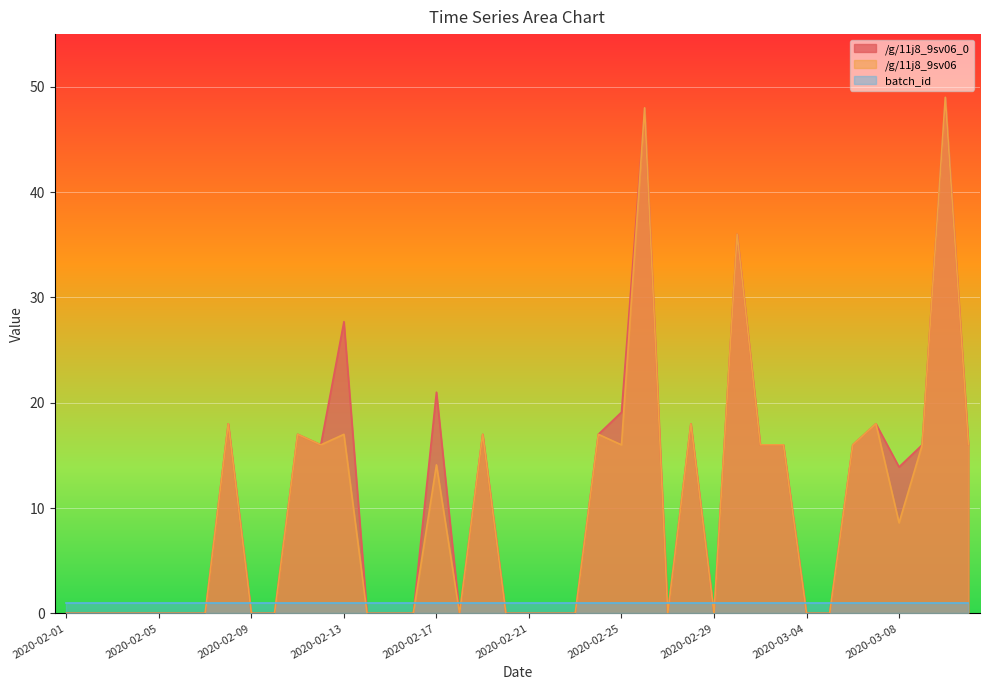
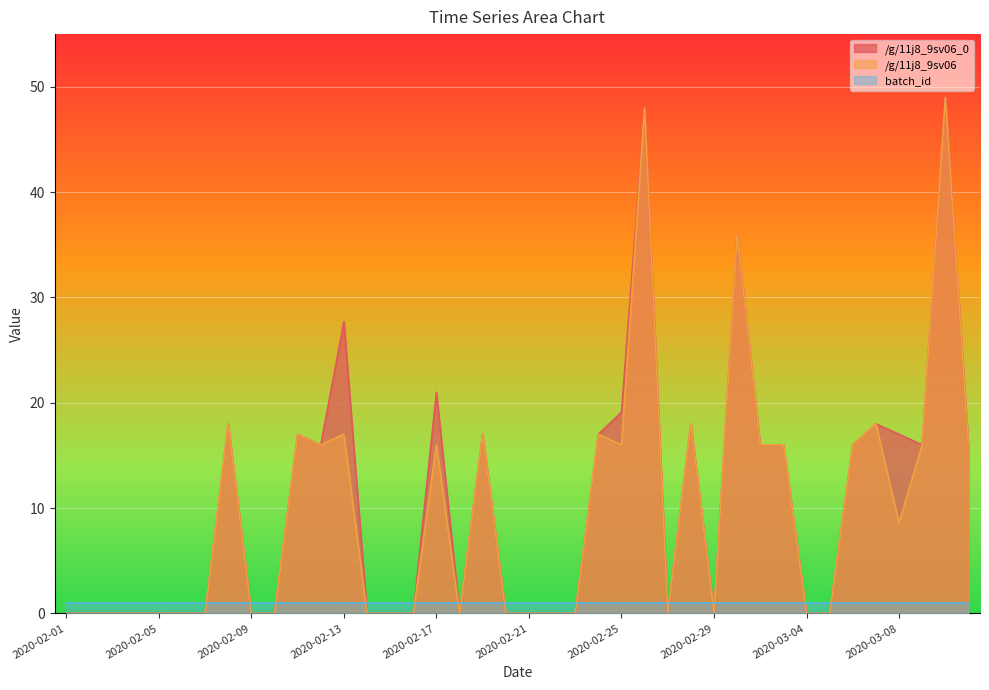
/g/11j8_9sv06, 2020-02-17: 14.1 -> 16.0
/g/11j8_9sv06_0, 2020-03-08: 13.9 -> 17.0
